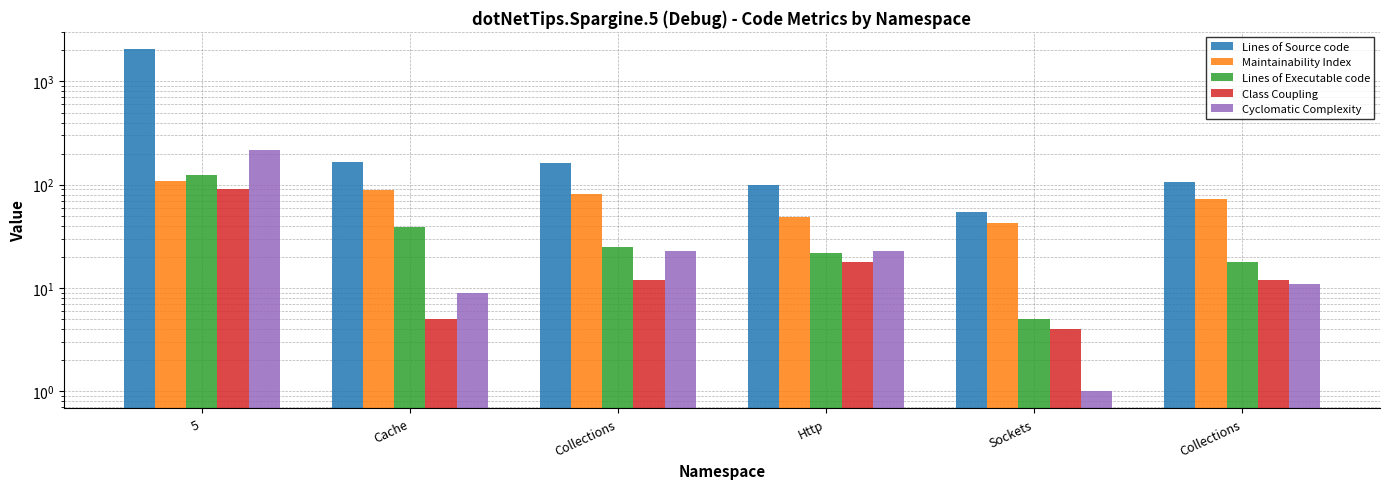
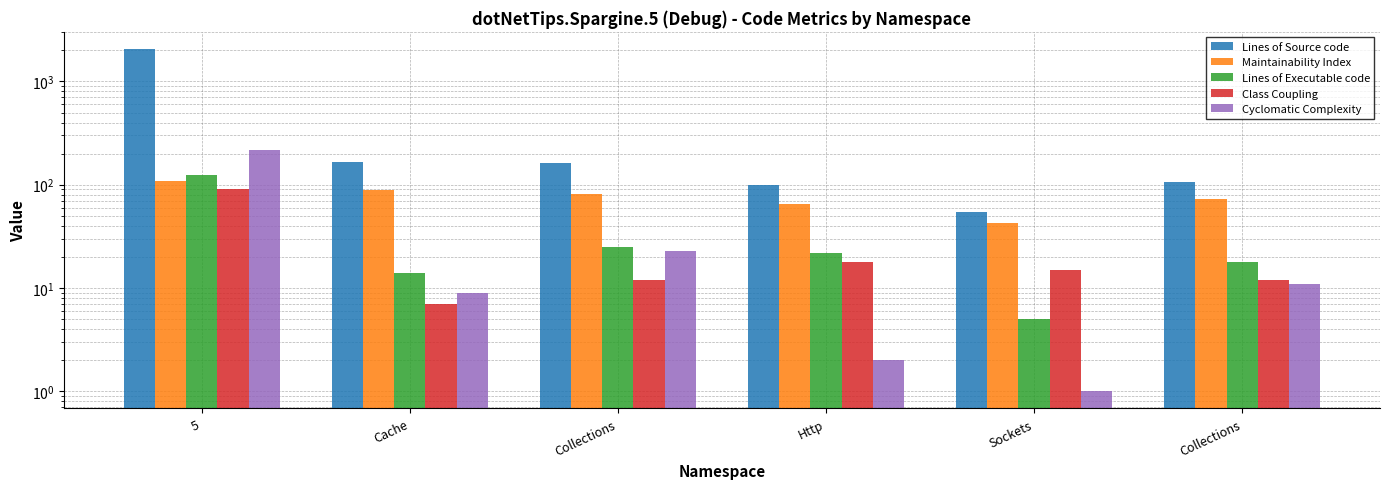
Lines of Executable code, Cache: 39 -> 14
Class Coupling, Cache: 5 -> 7
Maintainability Index, Http: 50 -> 70
Cyclomatic Complexity, Http: 23 -> 2
Class Coupling, Sockets: 4 -> 15
